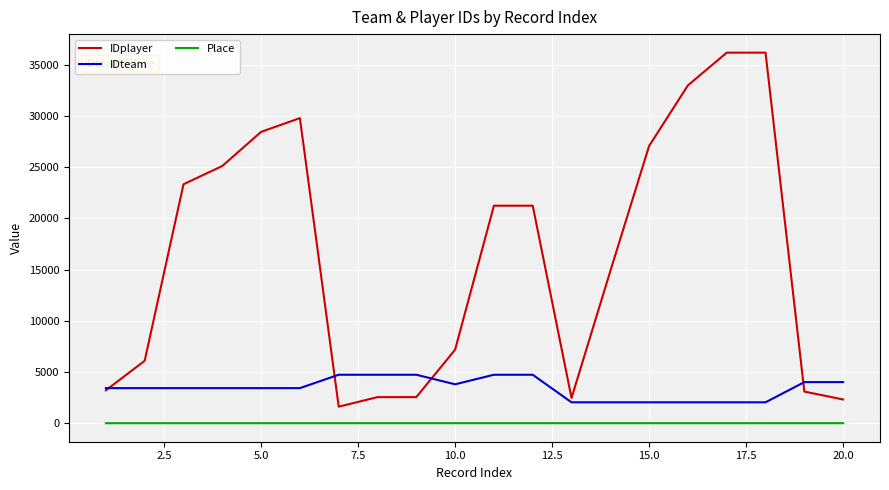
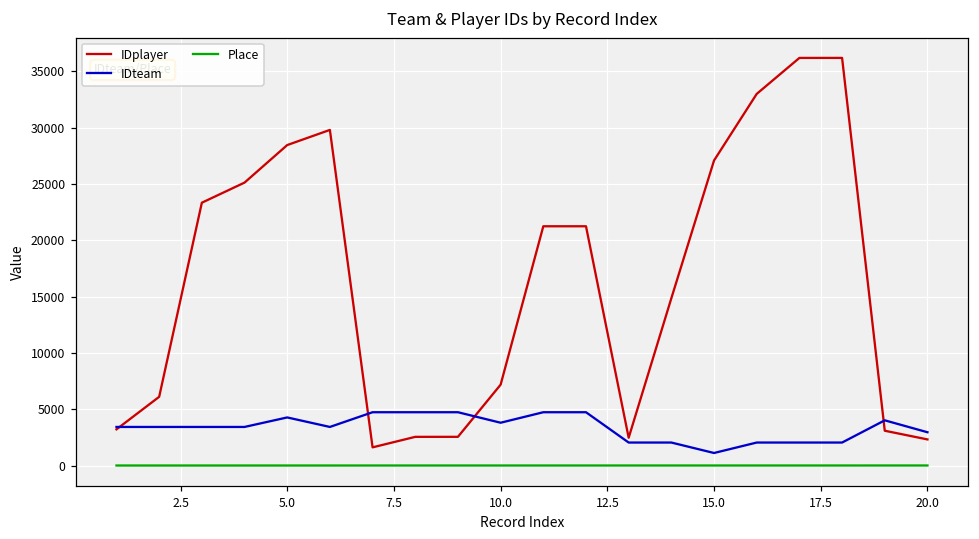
IDteam, 5.0: 3400 -> 4300
IDteam, 15.0: 2000 -> 1100
IDteam, 20.0: 4000 -> 3000
